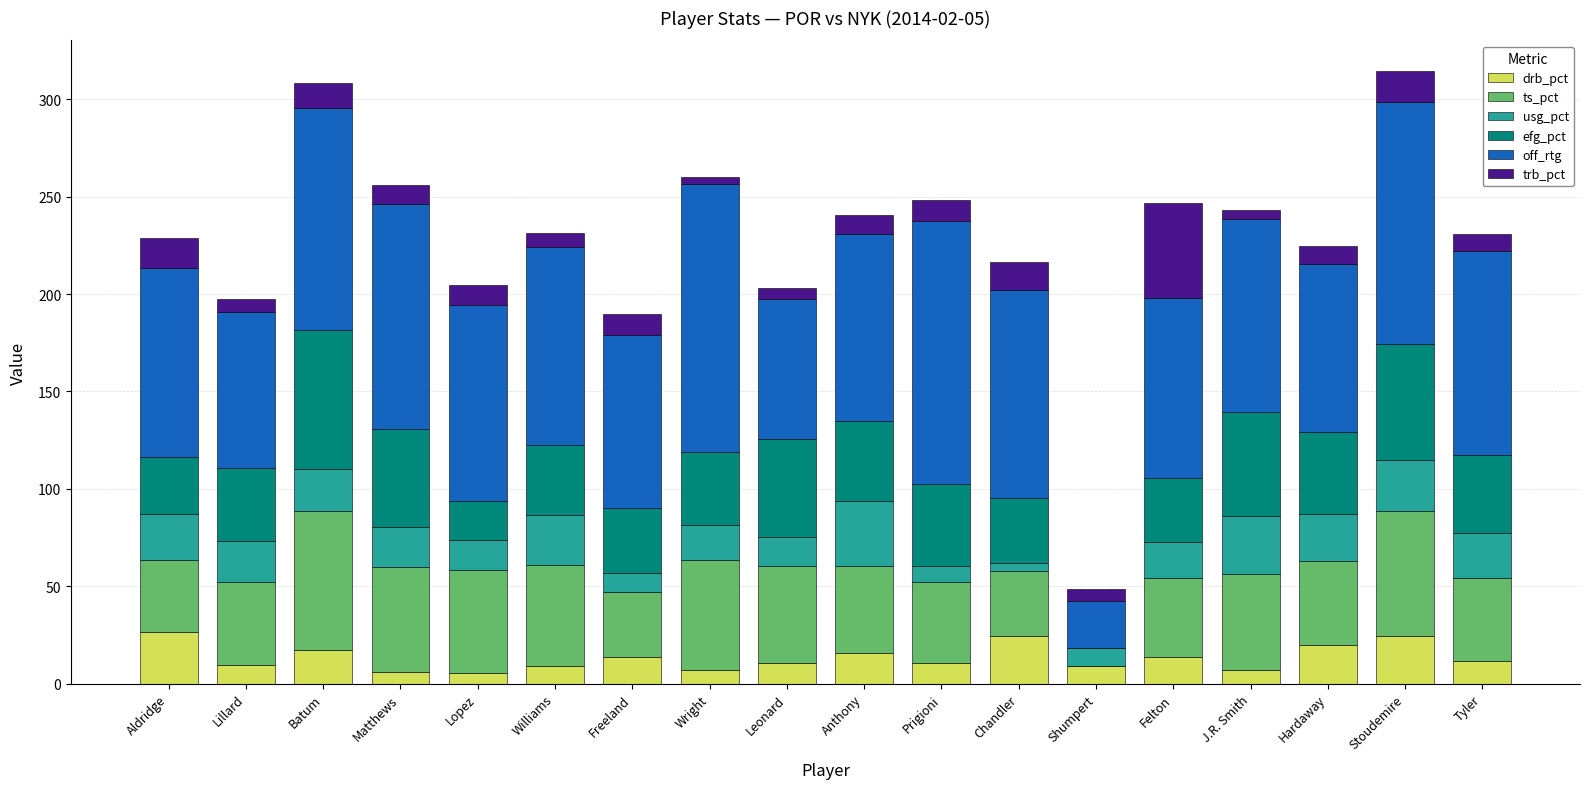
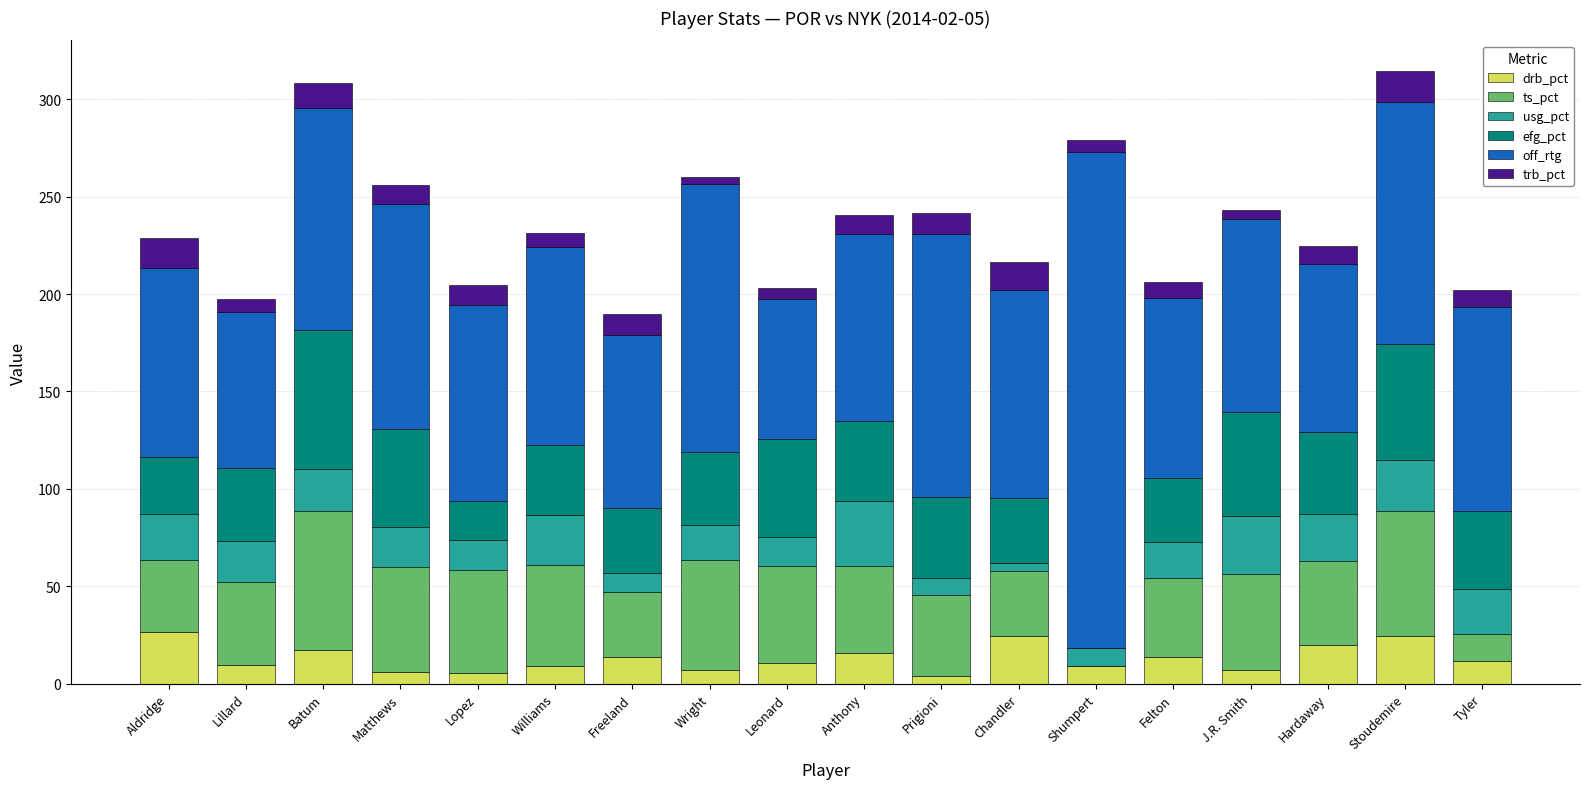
drb_pct, Prigioni: 10 -> 4
off_rtg, Shumpert: 24 -> 255
trb_pct, Felton: 49 -> 9
ts_pct, Tyler: 43 -> 14
